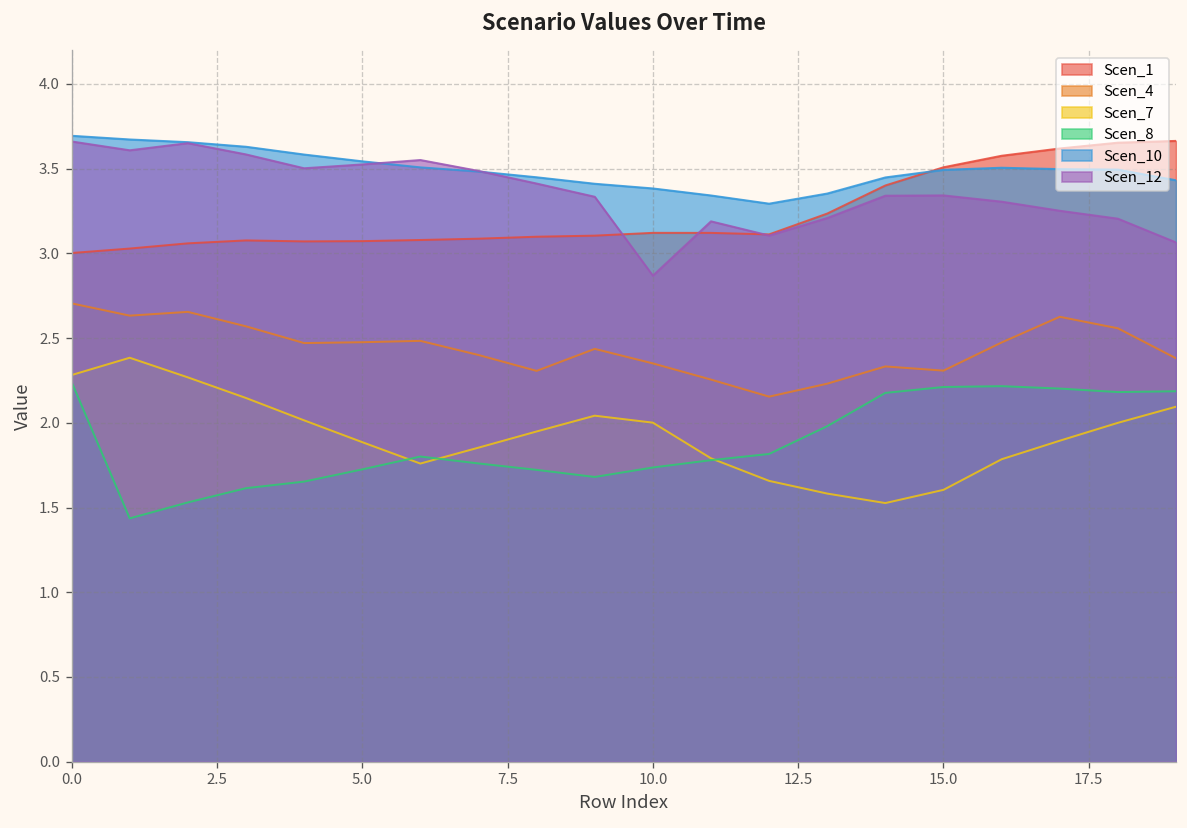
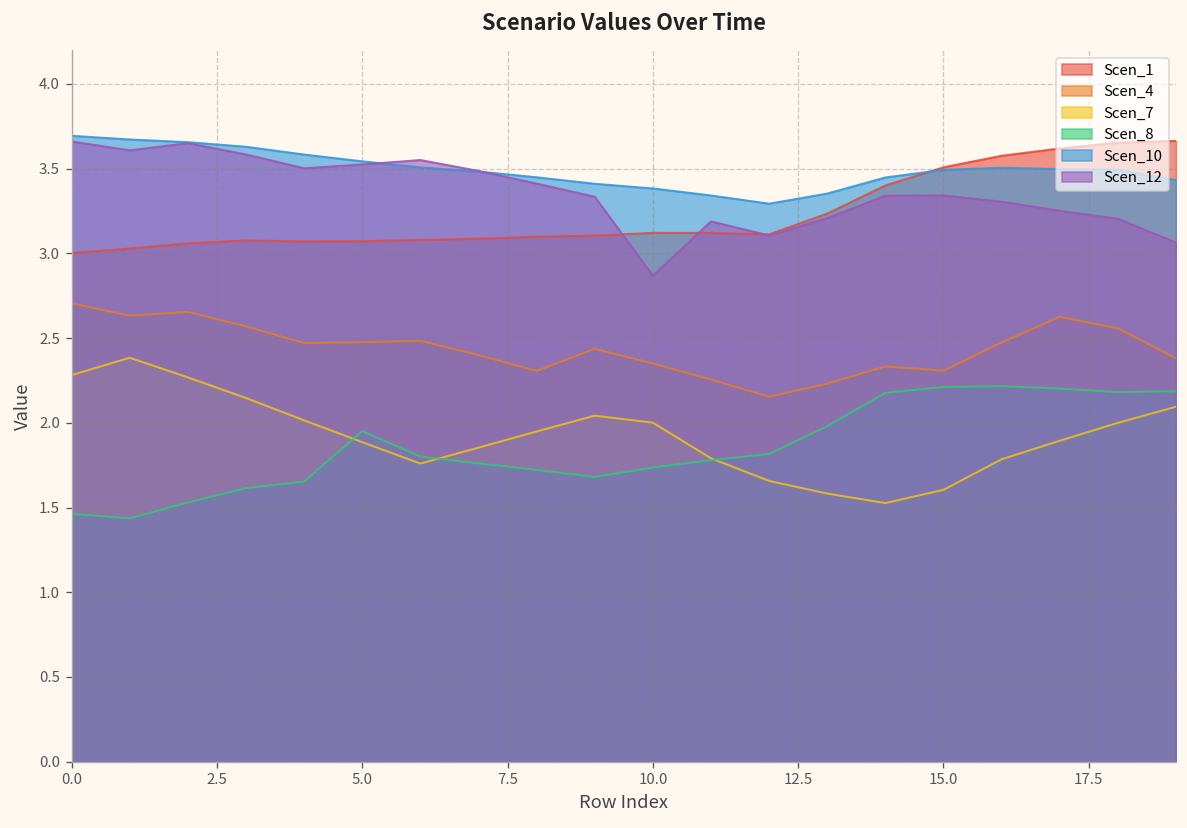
Scen_8, 0.0: 2.24 -> 1.46
Scen_8, 5.0: 1.72 -> 1.95
